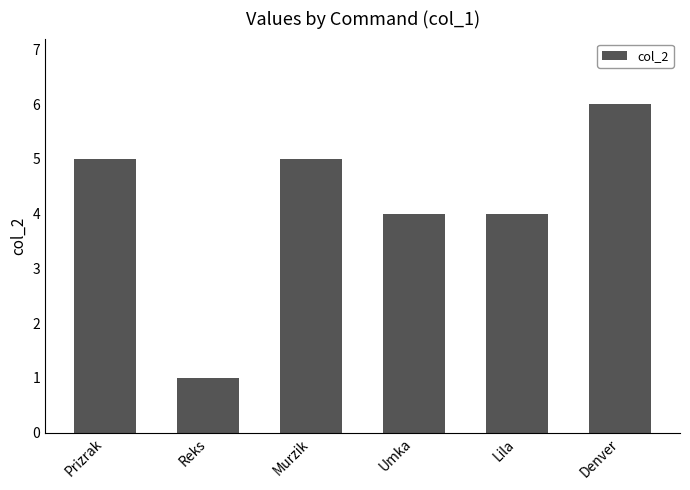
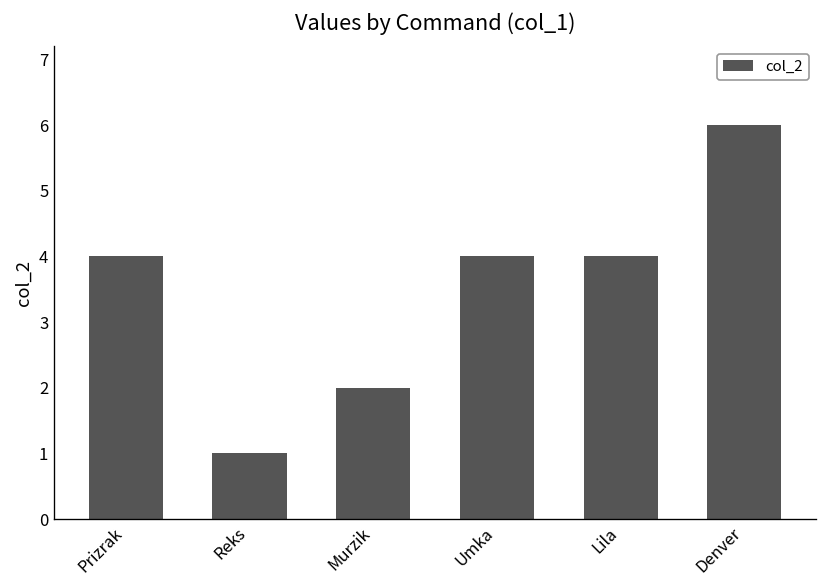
Prizrak: 5 -> 4
Murzik: 5 -> 2
